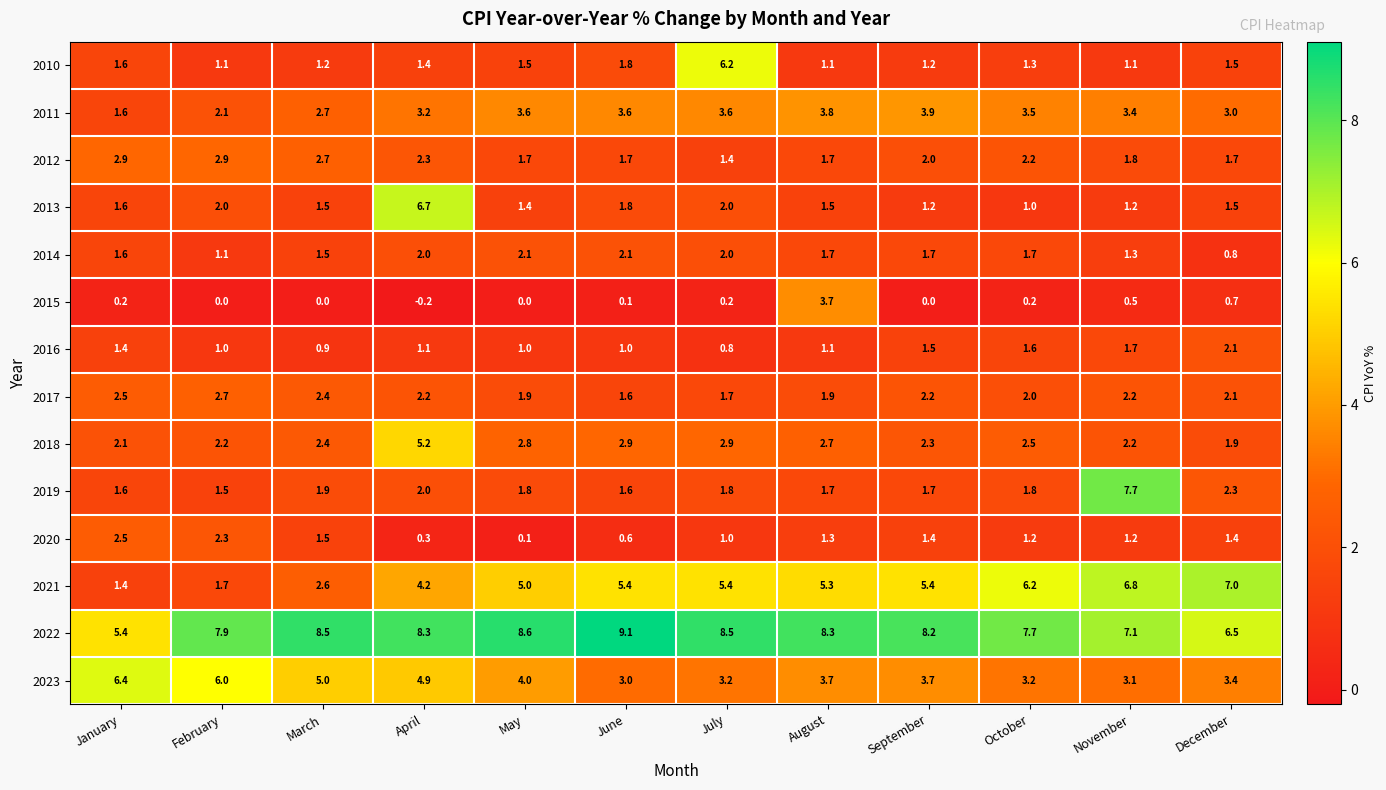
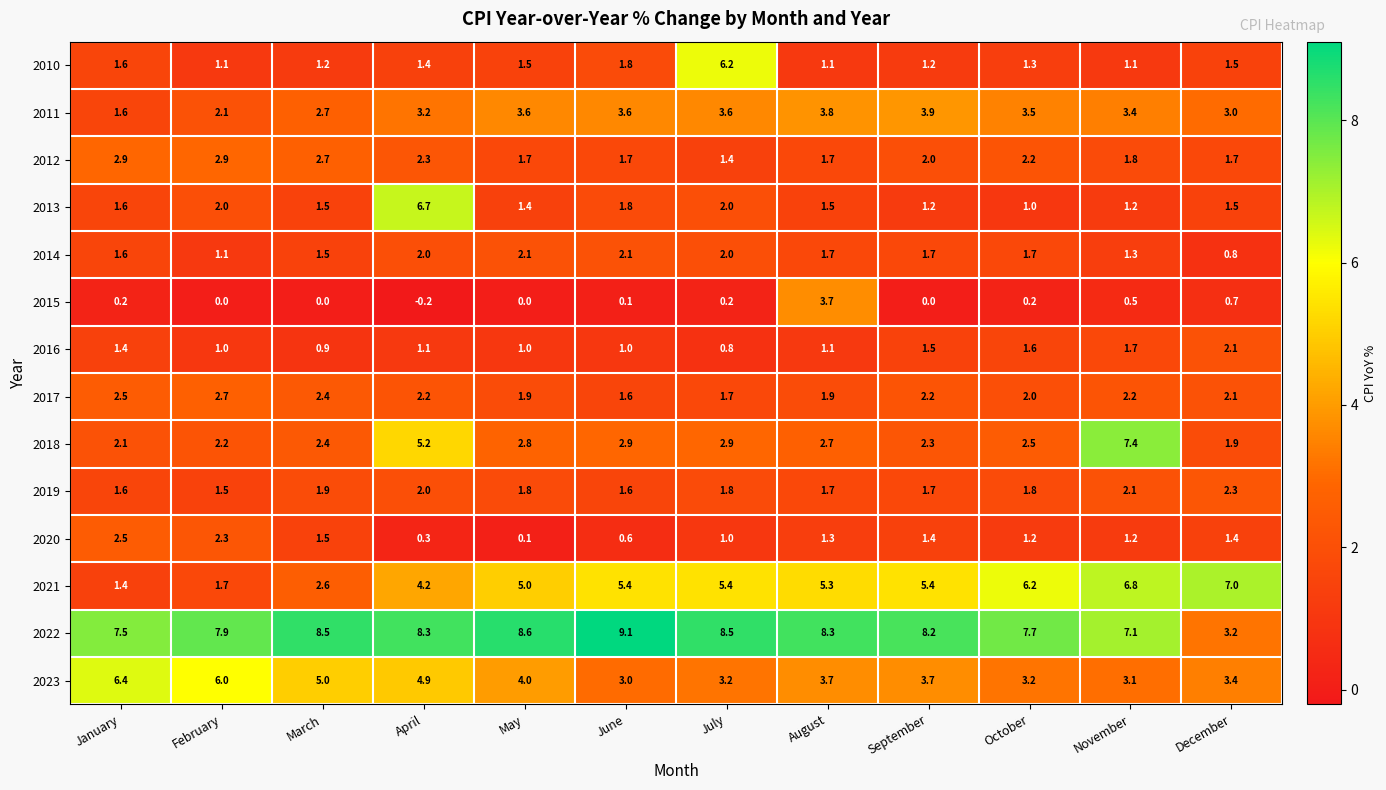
2018, November: 2.2 -> 7.4
2019, November: 7.7 -> 2.1
2022, January: 5.4 -> 7.5
2022, December: 6.5 -> 3.2
